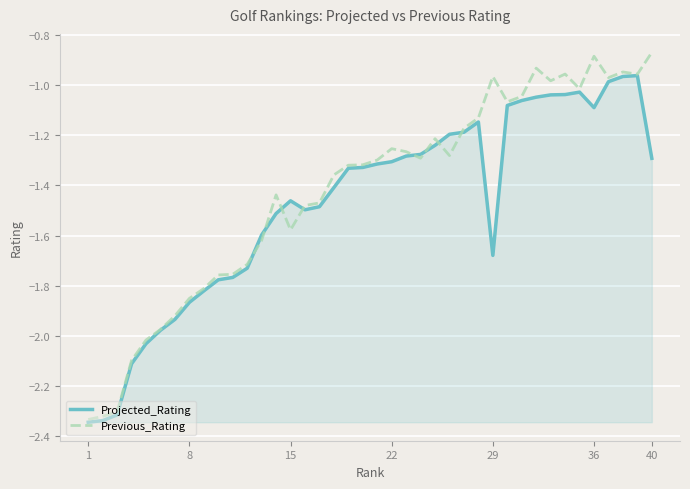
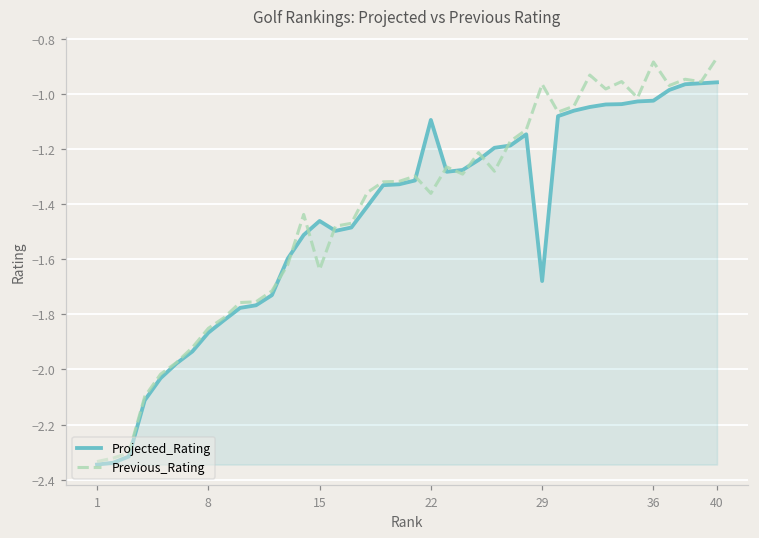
Previous_Rating, 15: -1.58 -> -1.64
Projected_Rating, 22: -1.31 -> -1.09
Previous_Rating, 22: -1.25 -> -1.36
Projected_Rating, 36: -1.09 -> -1.03
Projected_Rating, 40: -1.29 -> -0.96
